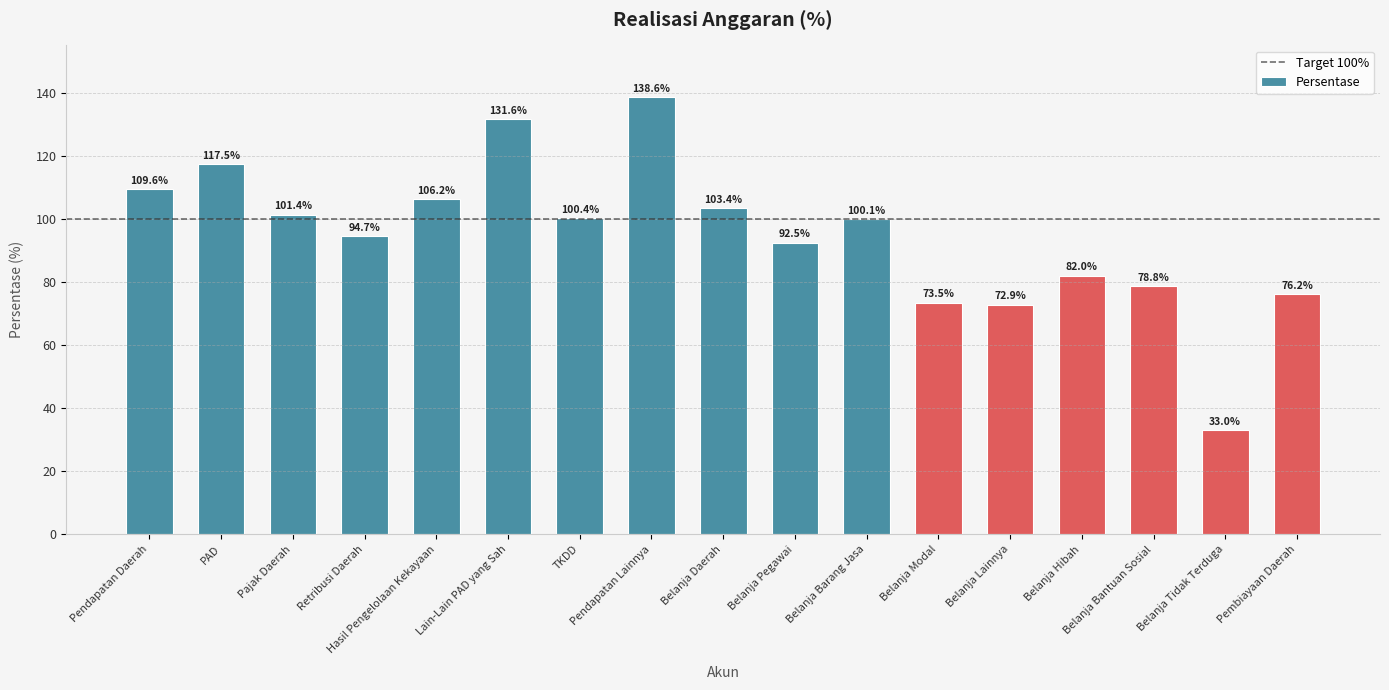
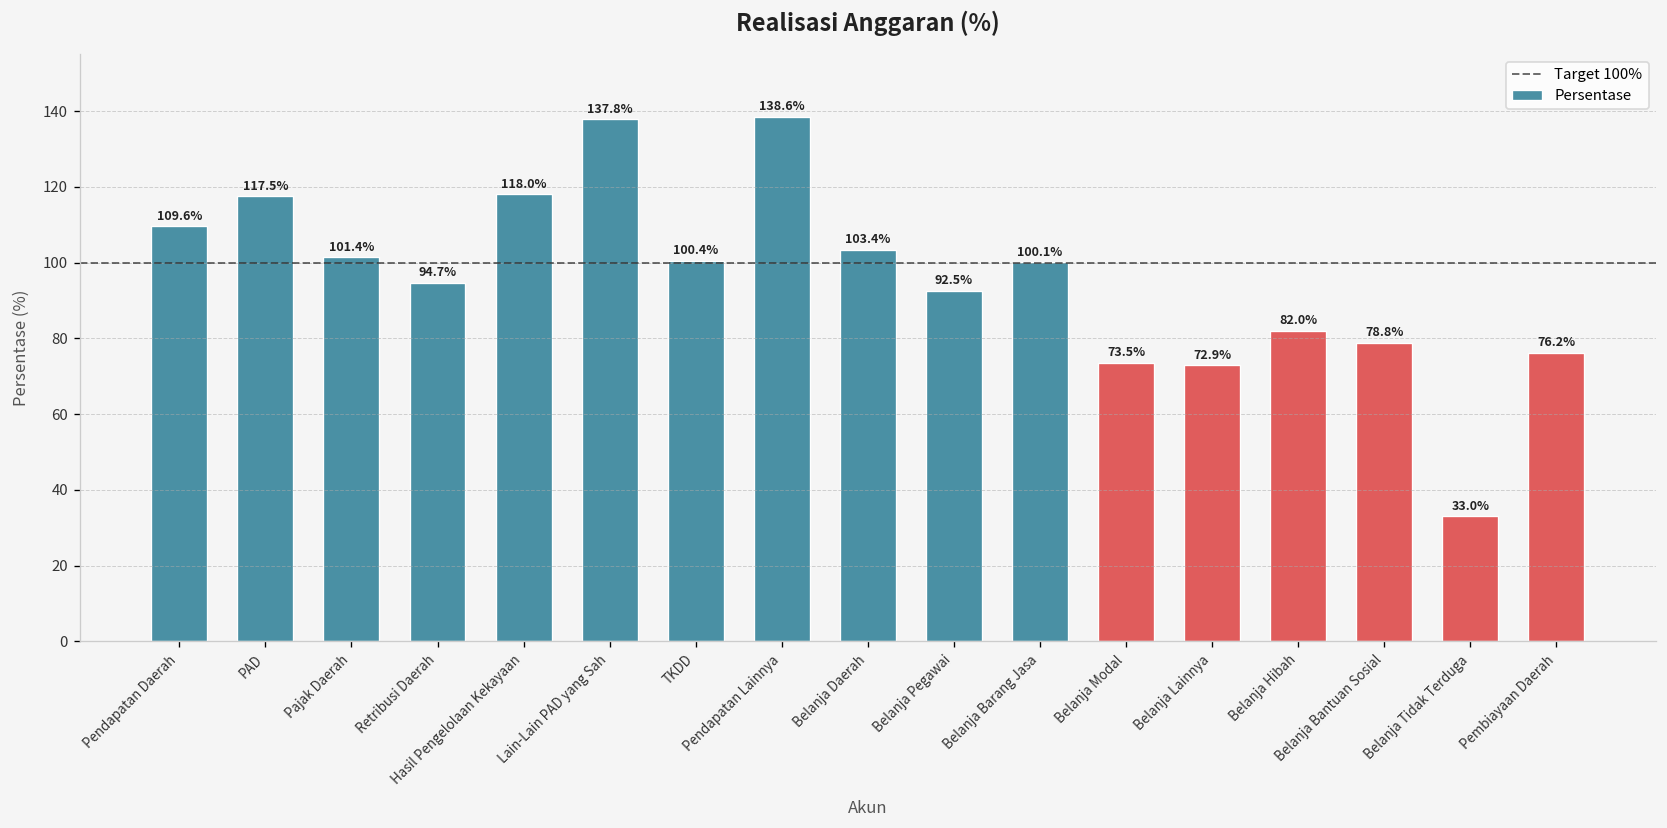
Hasil Pengelolaan Kekayaan: 106.2% -> 118.0%
Lain-Lain PAD yang Sah: 131.6% -> 137.8%
